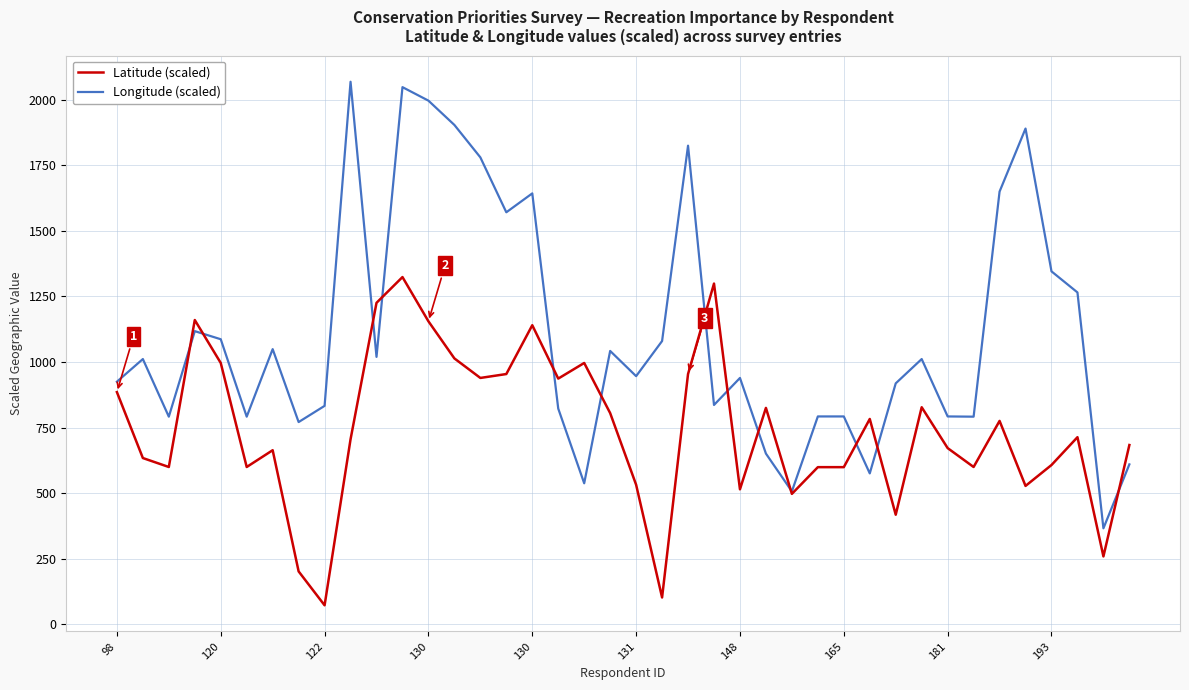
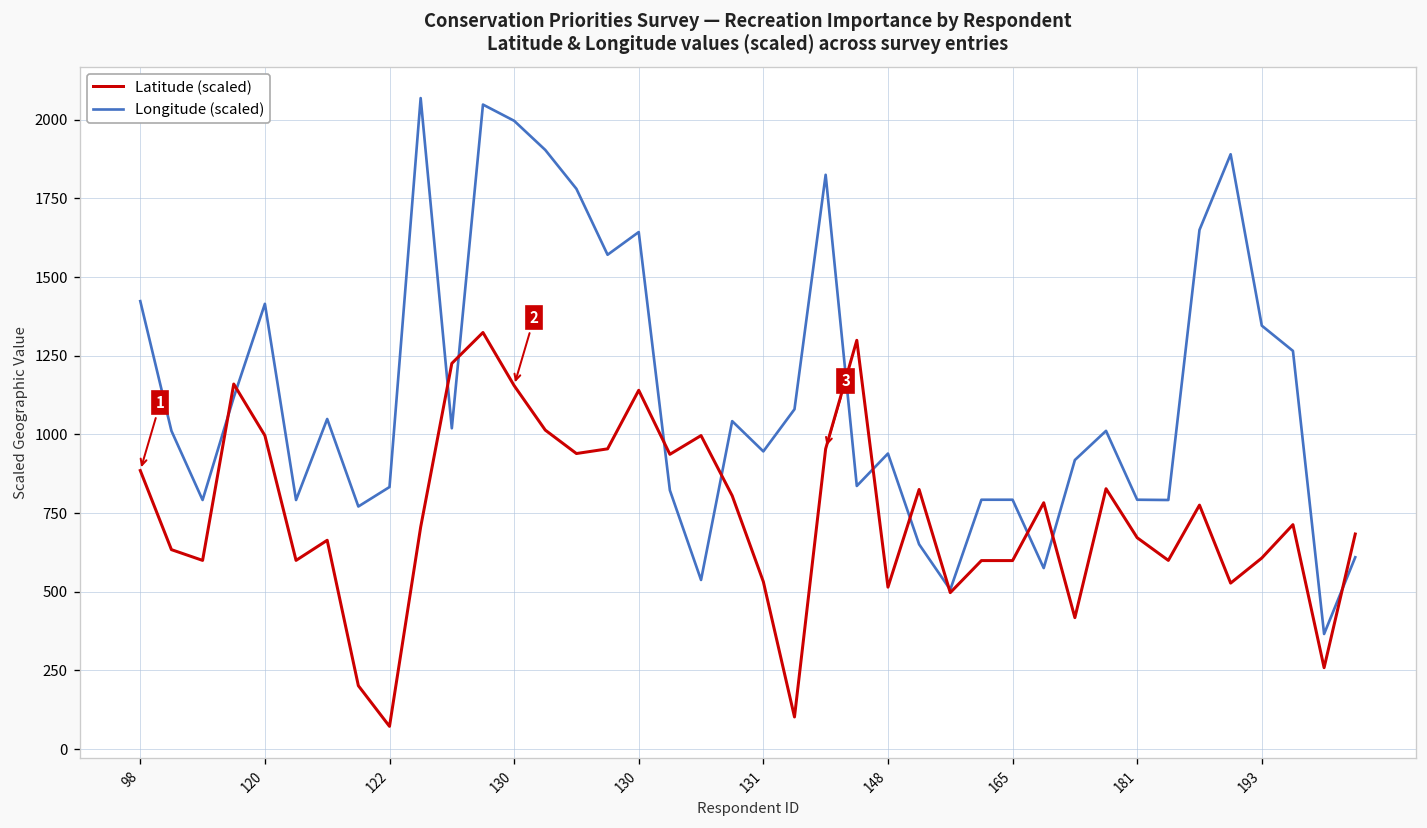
Longitude (scaled), 98: 930 -> 1420
Longitude (scaled), 120: 1090 -> 1420
